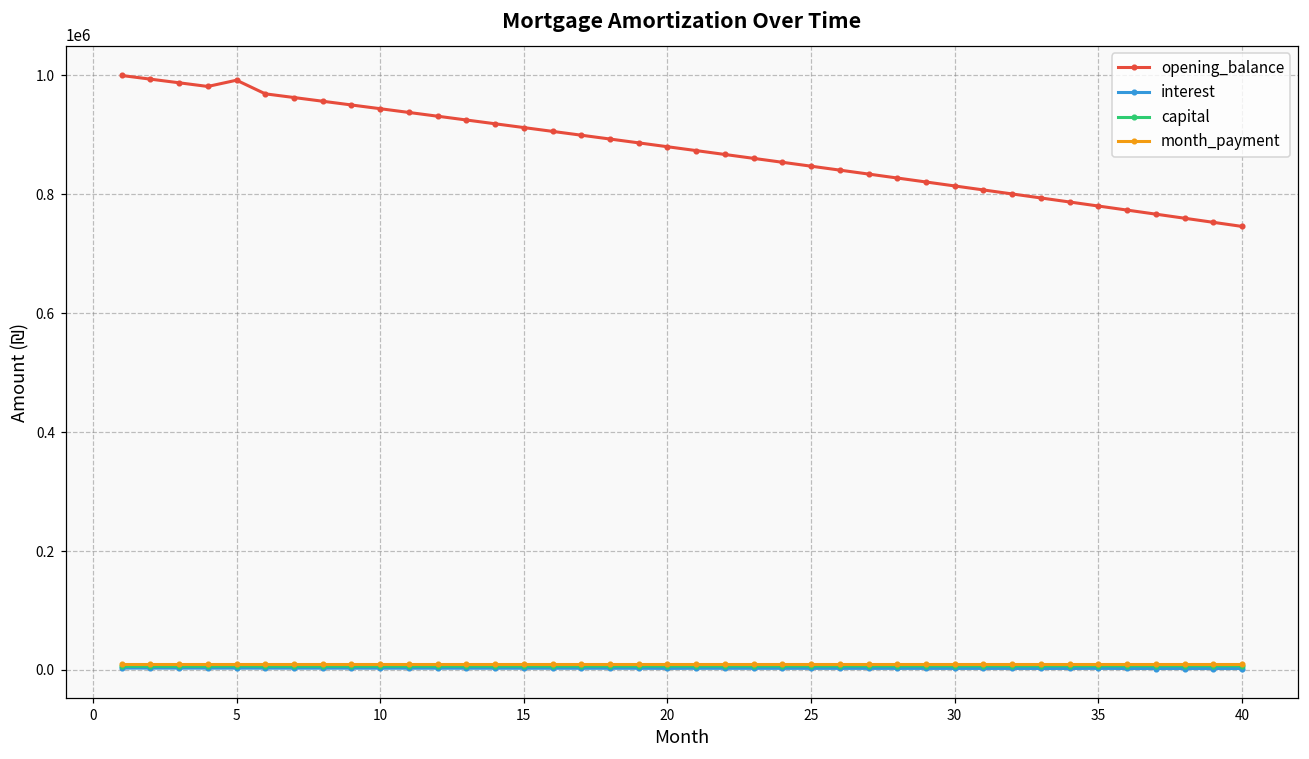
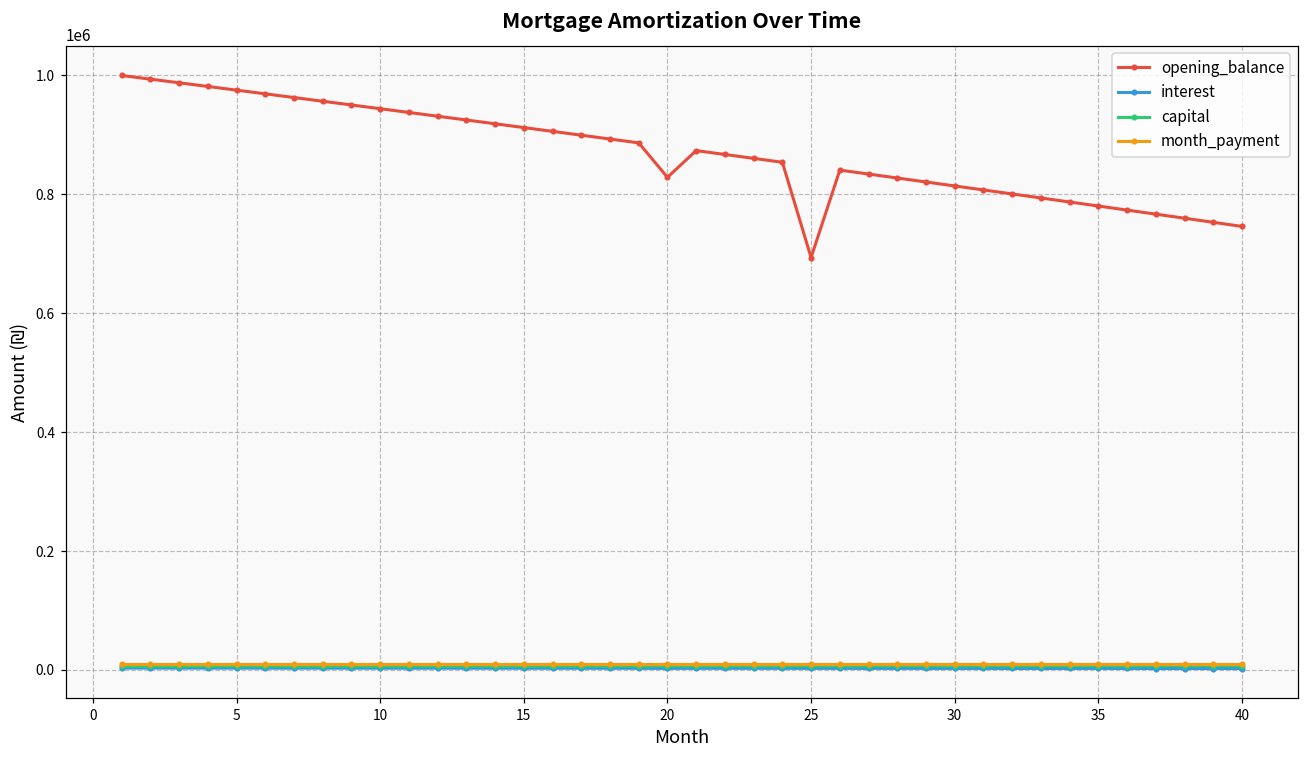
opening_balance, 5: 990000 -> 980000
opening_balance, 20: 880000 -> 830000
opening_balance, 25: 850000 -> 690000
